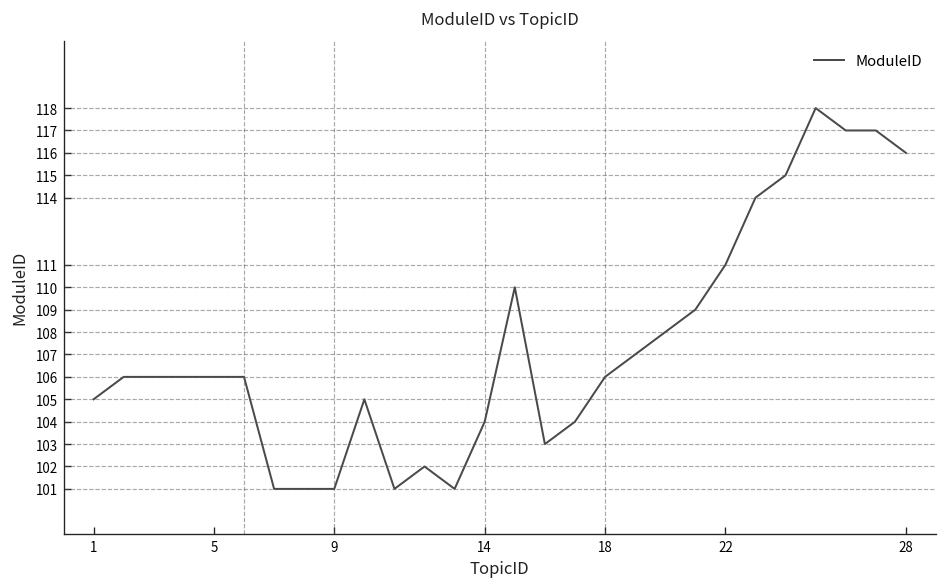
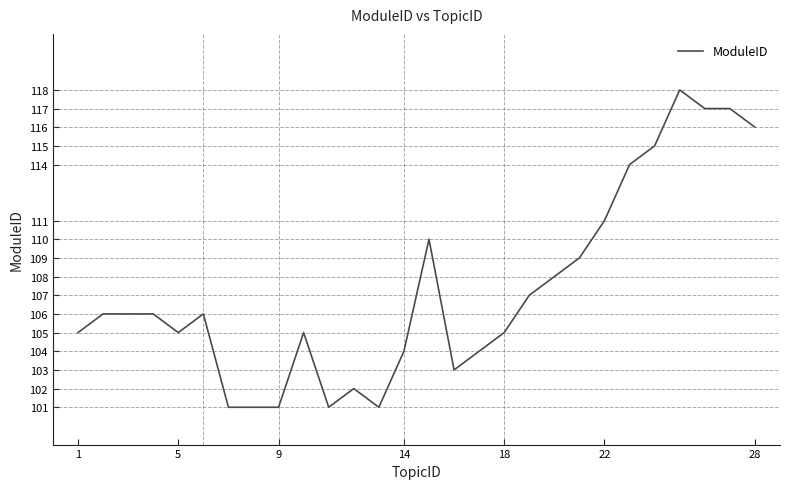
5: 106 -> 105
18: 106 -> 105
